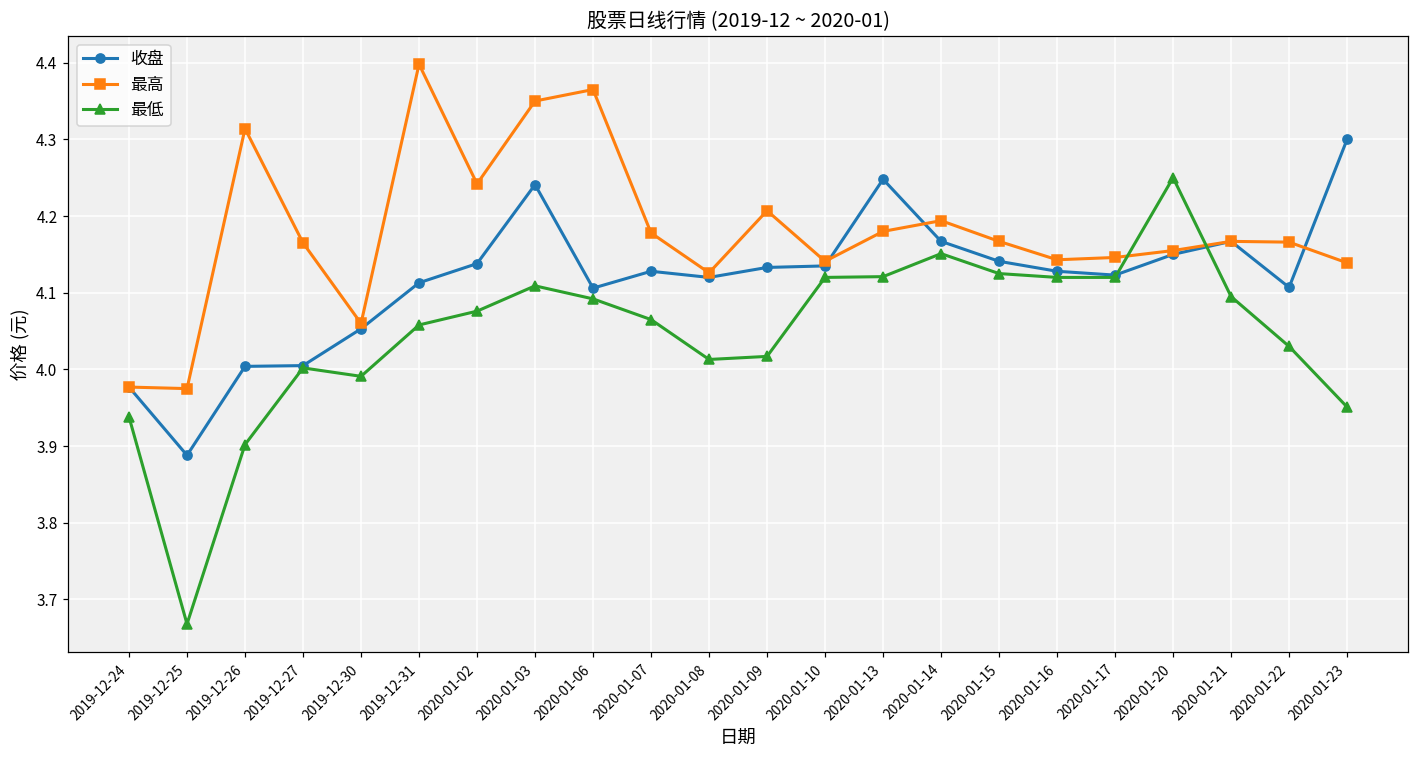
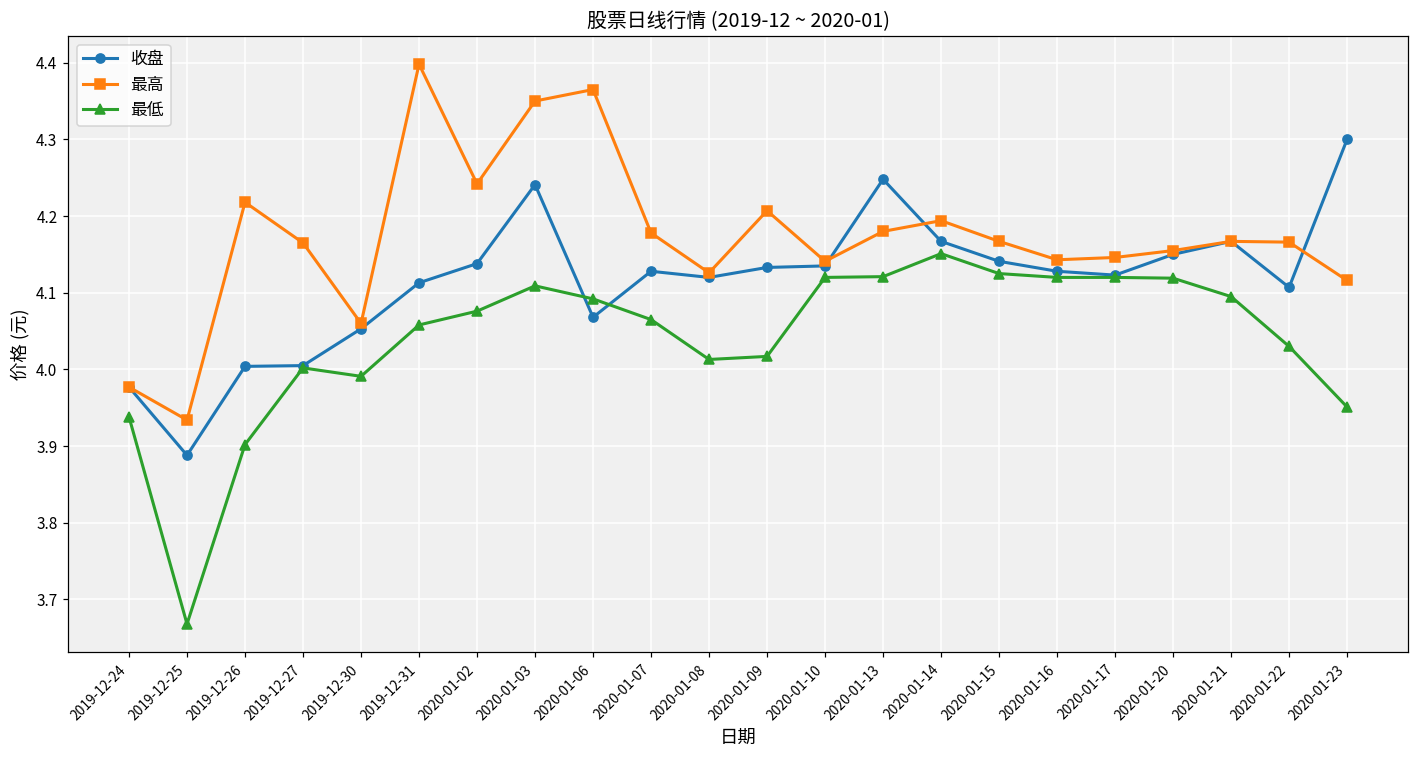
最高, 2019-12-25: 3.98 -> 3.93
最高, 2019-12-26: 4.31 -> 4.22
收盘, 2020-01-06: 4.11 -> 4.07
最低, 2020-01-20: 4.25 -> 4.12
最高, 2020-01-23: 4.14 -> 4.12
